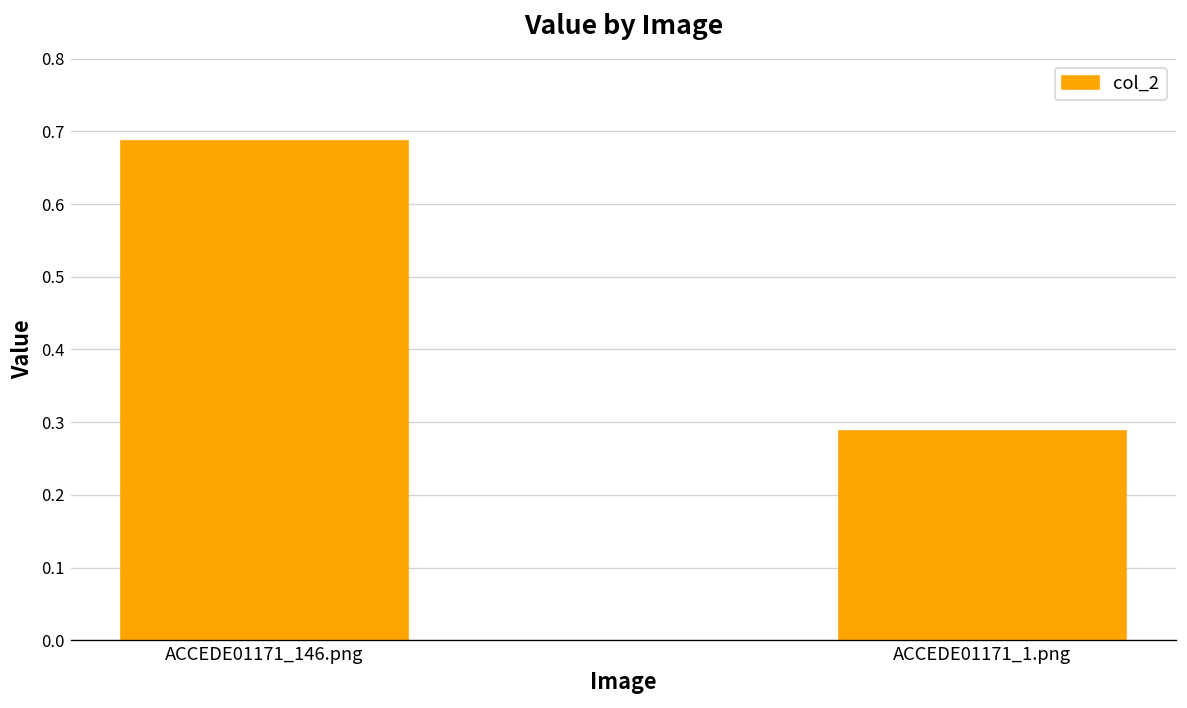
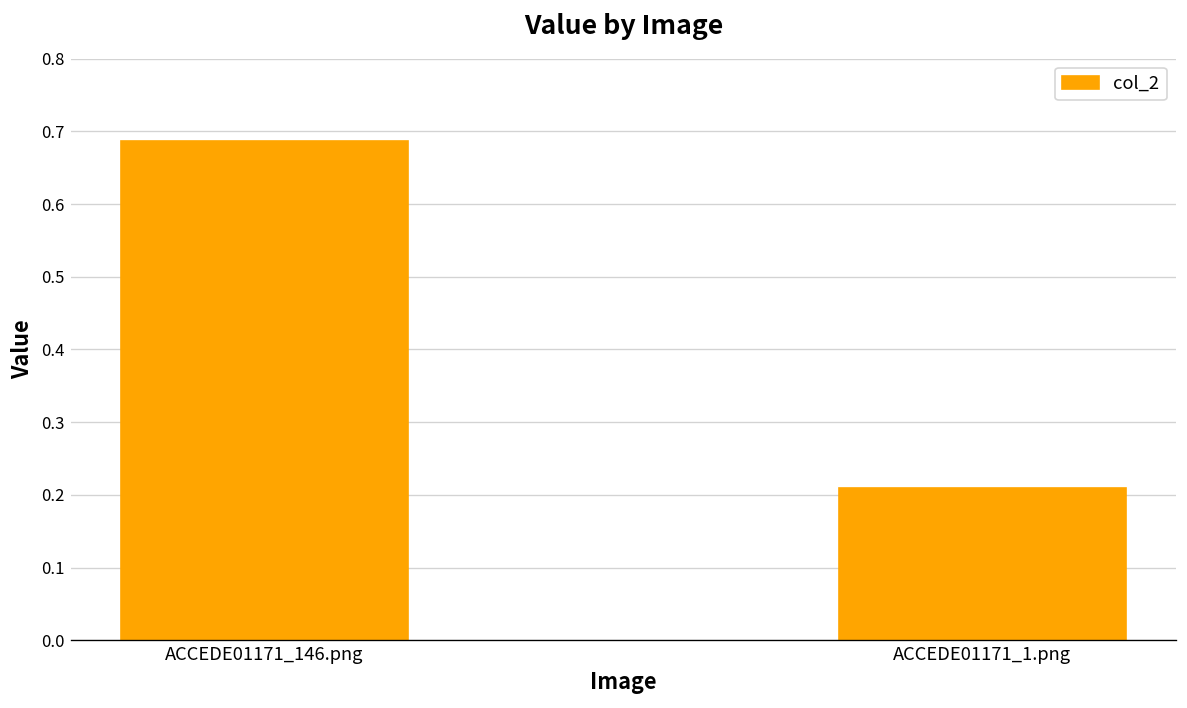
ACCEDE01171_1.png: 0.29 -> 0.21
